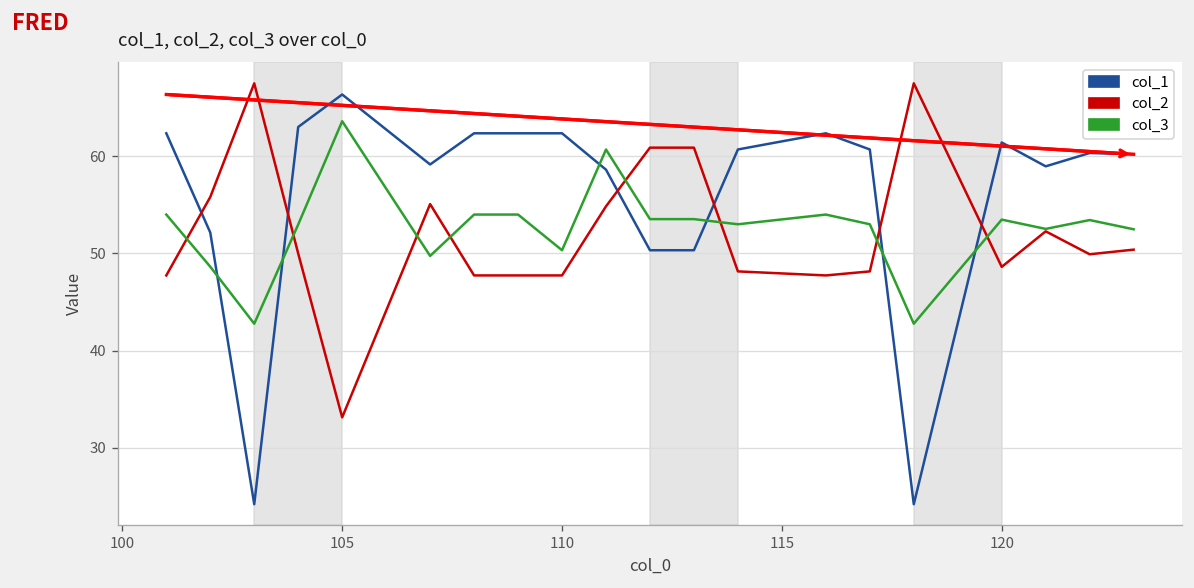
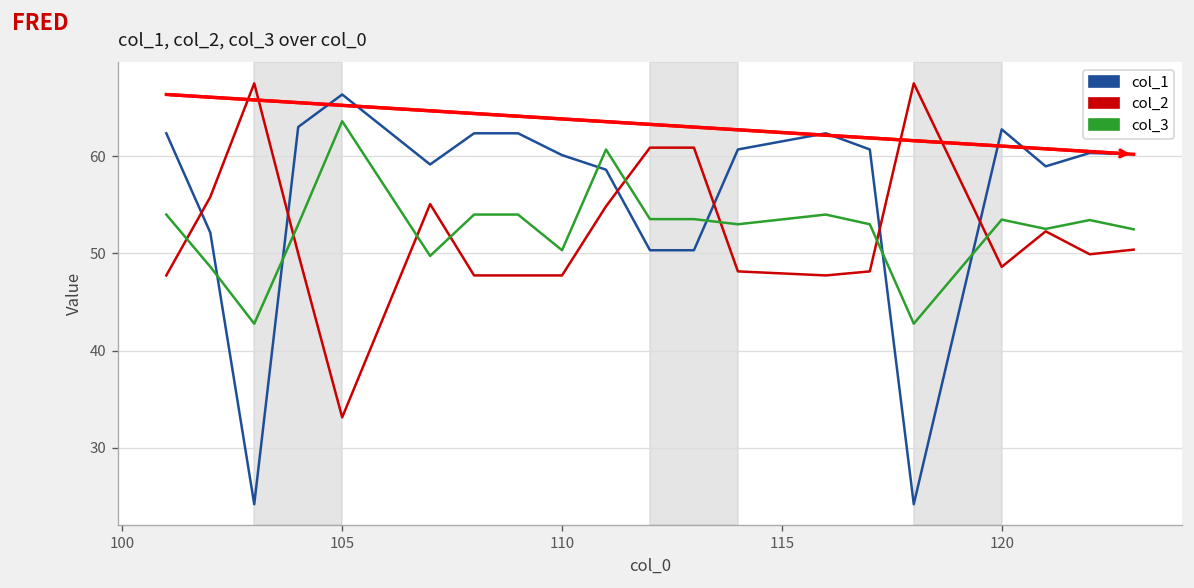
col_1, 110: 62 -> 60
col_1, 120: 61 -> 63
